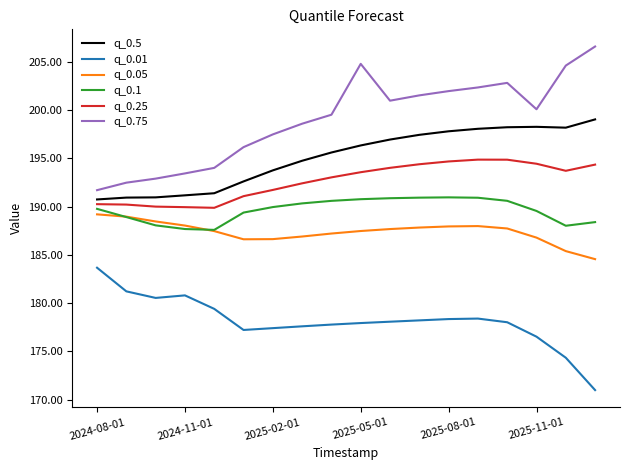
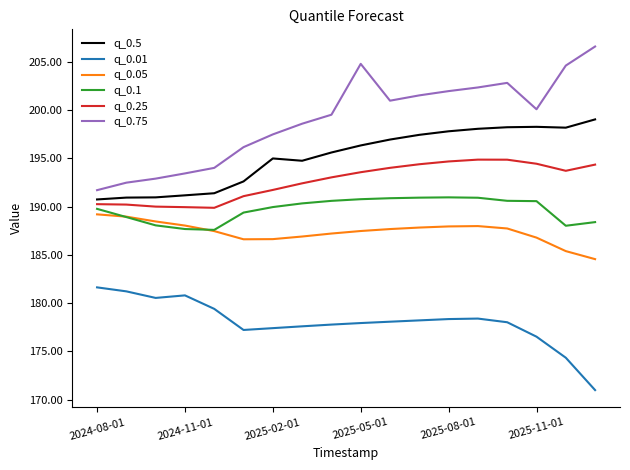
q_0.01, 2024-08-01: 184 -> 182
q_0.5, 2025-02-01: 194 -> 195
q_0.1, 2025-11-01: 190 -> 191
